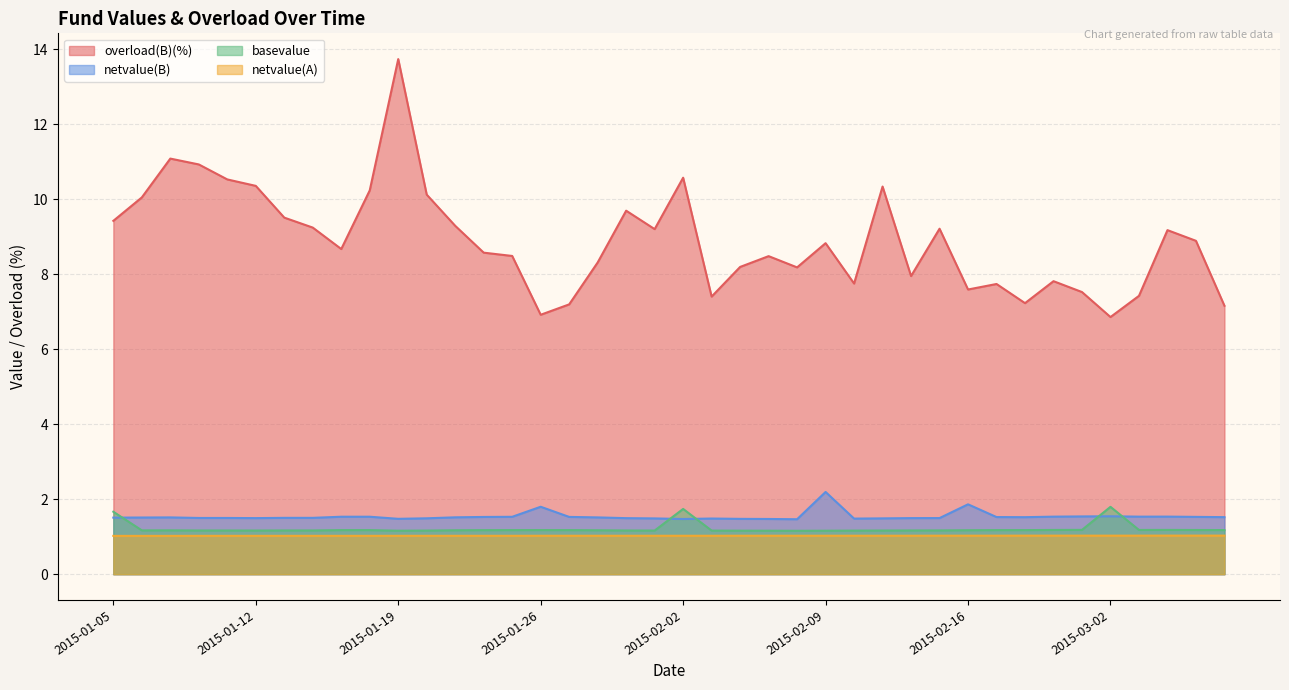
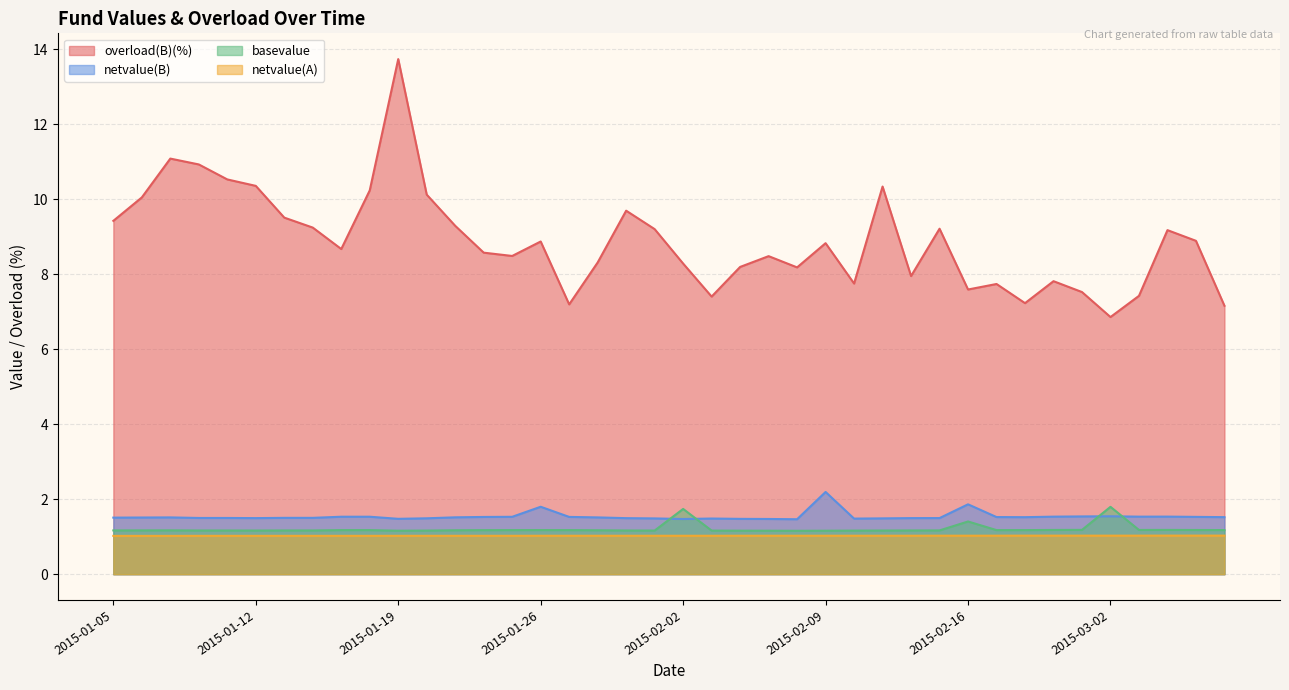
basevalue, 2015-01-05: 1.7 -> 1.2
overload(B)(%), 2015-01-26: 6.9 -> 8.9
overload(B)(%), 2015-02-02: 10.6 -> 8.3
basevalue, 2015-02-16: 1.2 -> 1.4
